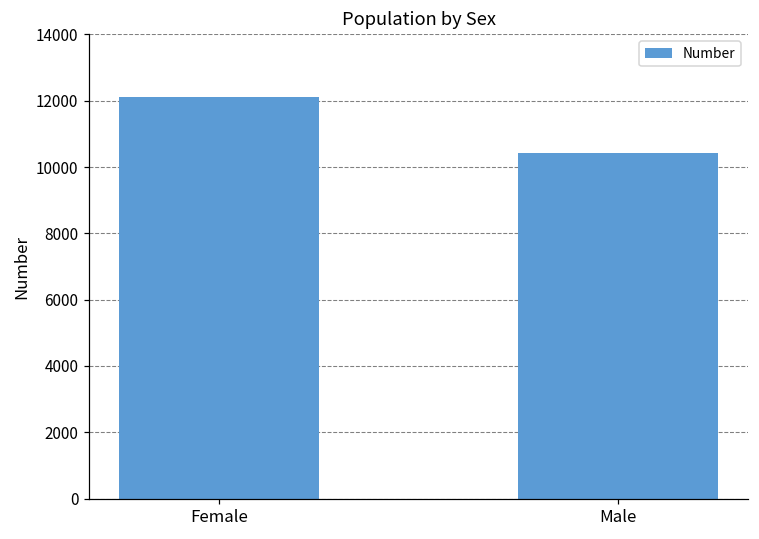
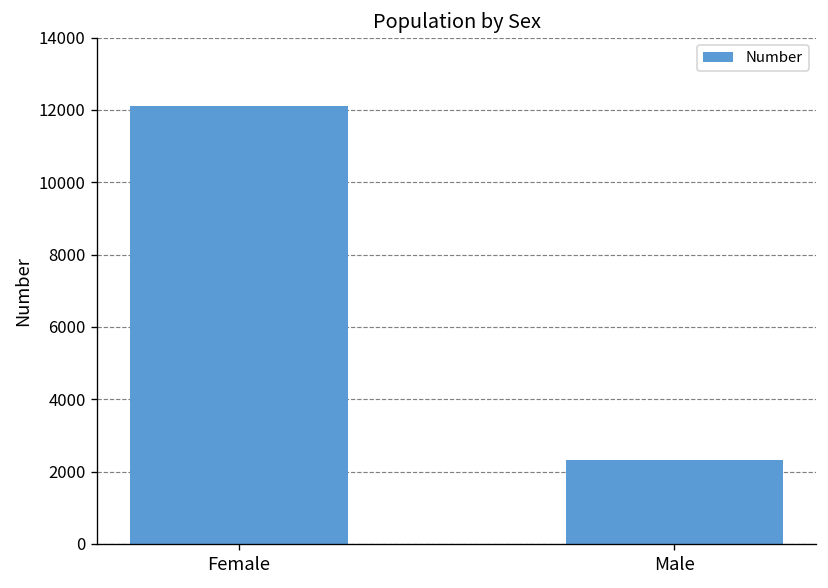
Male: 10400 -> 2300
